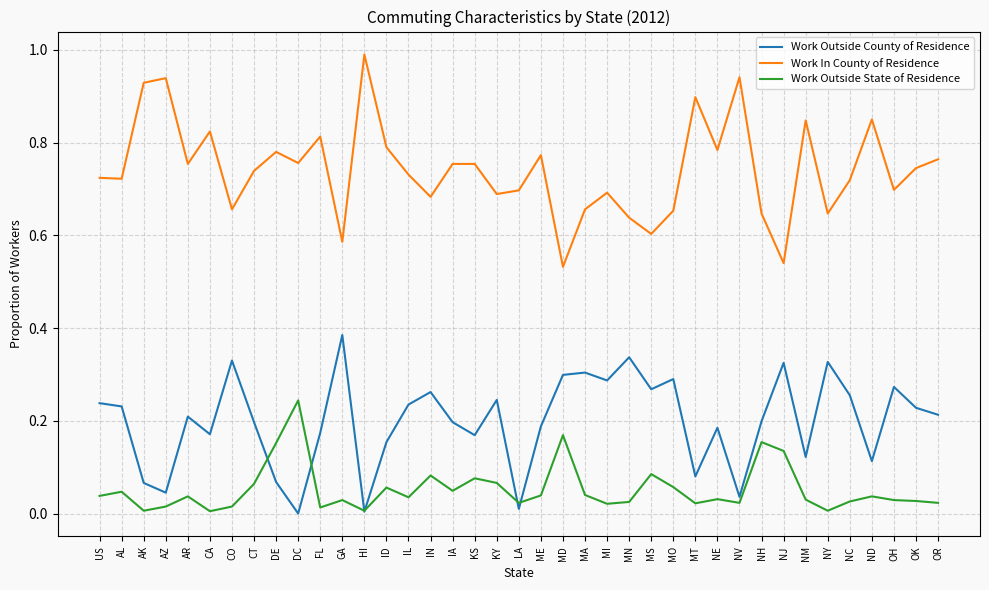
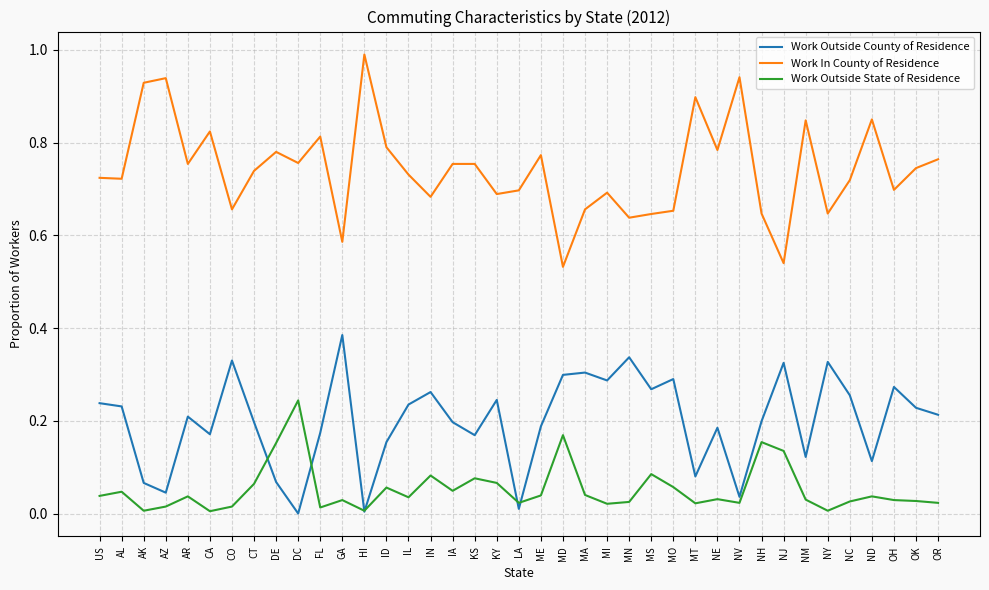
Work In County of Residence, MS: 0.60 -> 0.65
